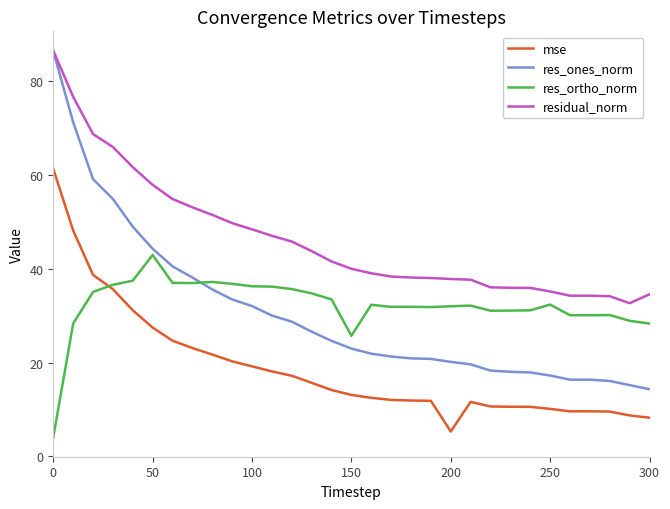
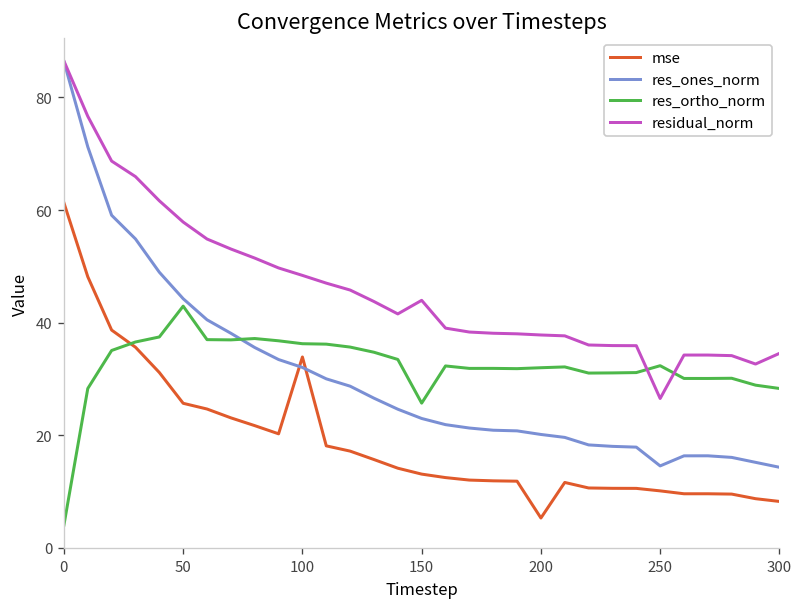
mse, 50: 27 -> 26
mse, 100: 19 -> 34
residual_norm, 150: 40 -> 44
res_ones_norm, 250: 17 -> 15
residual_norm, 250: 35 -> 27
